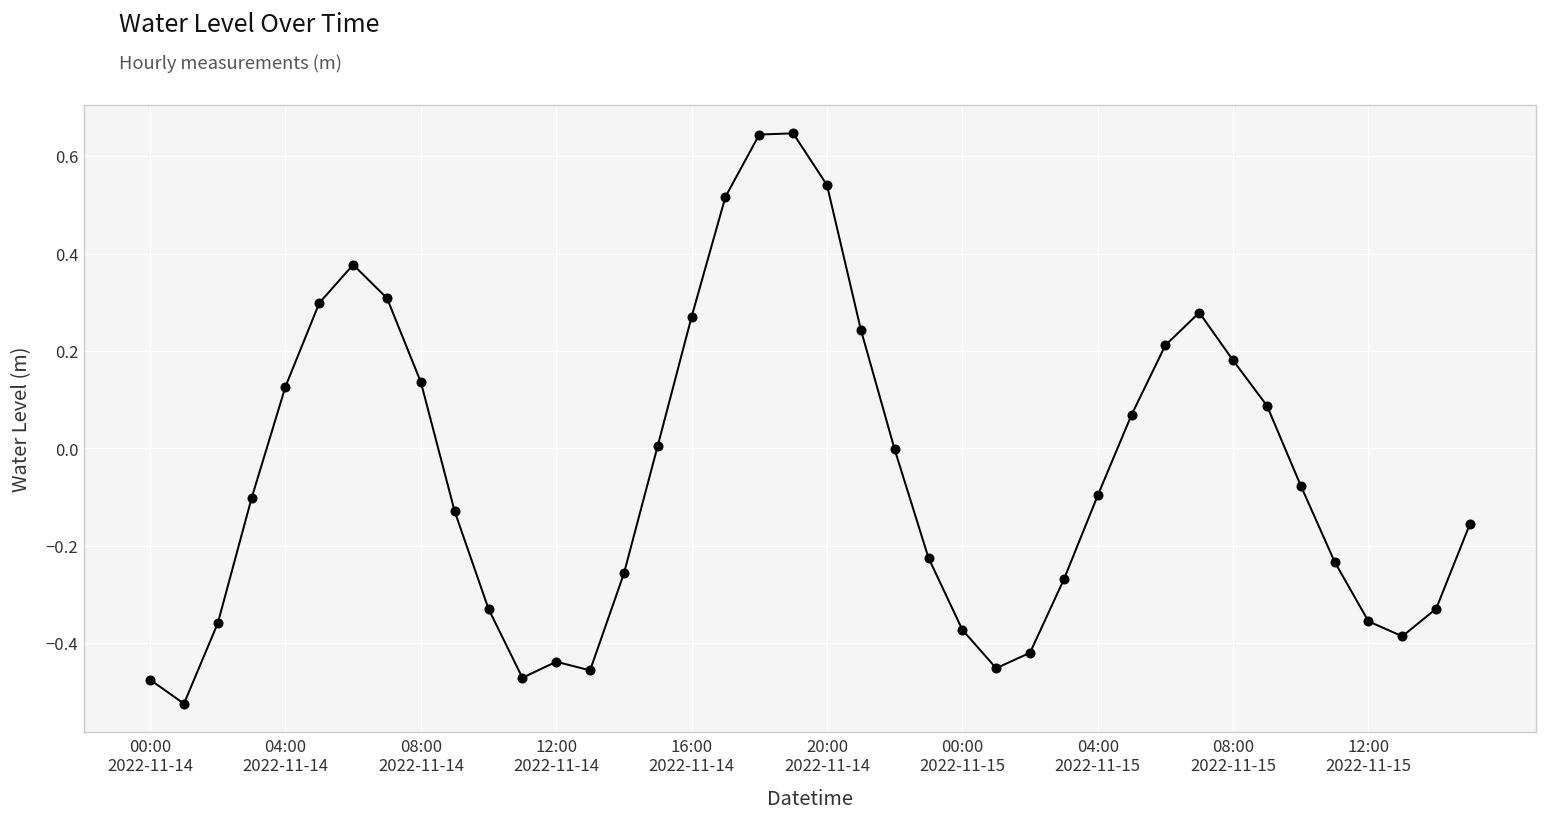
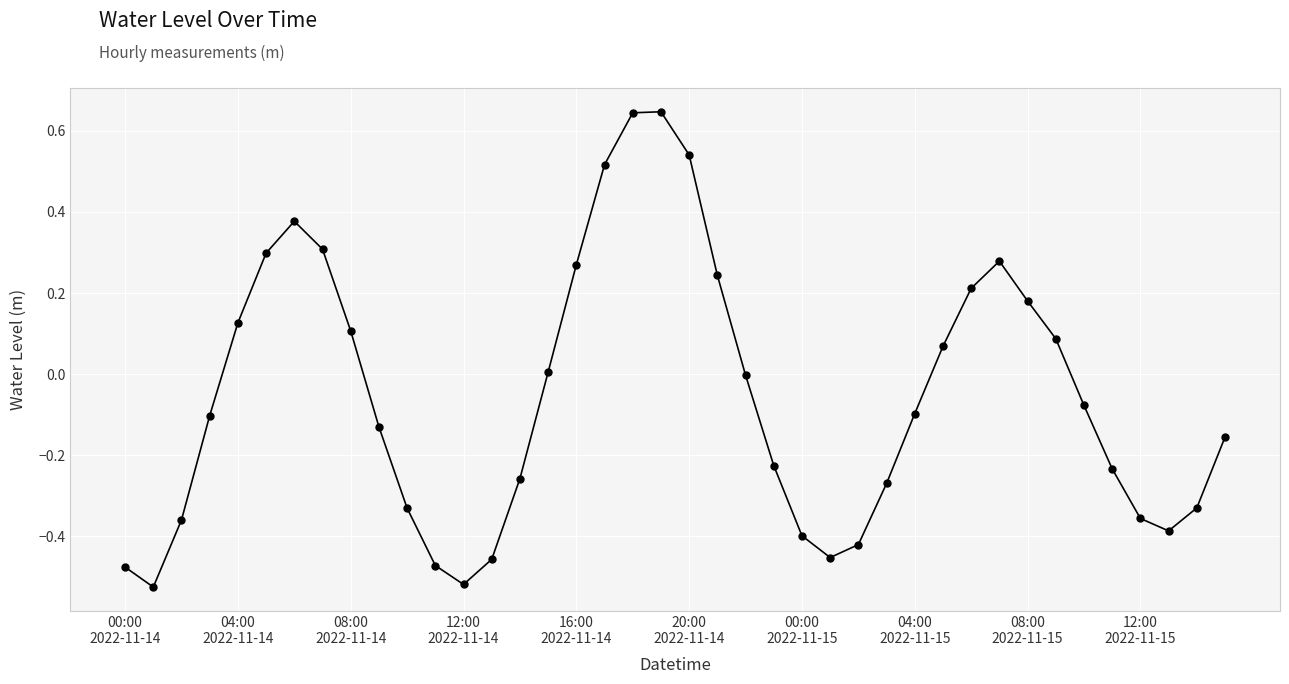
08:00 2022-11-14: 0.14 -> 0.11
12:00 2022-11-14: -0.44 -> -0.52
00:00 2022-11-15: -0.37 -> -0.40
